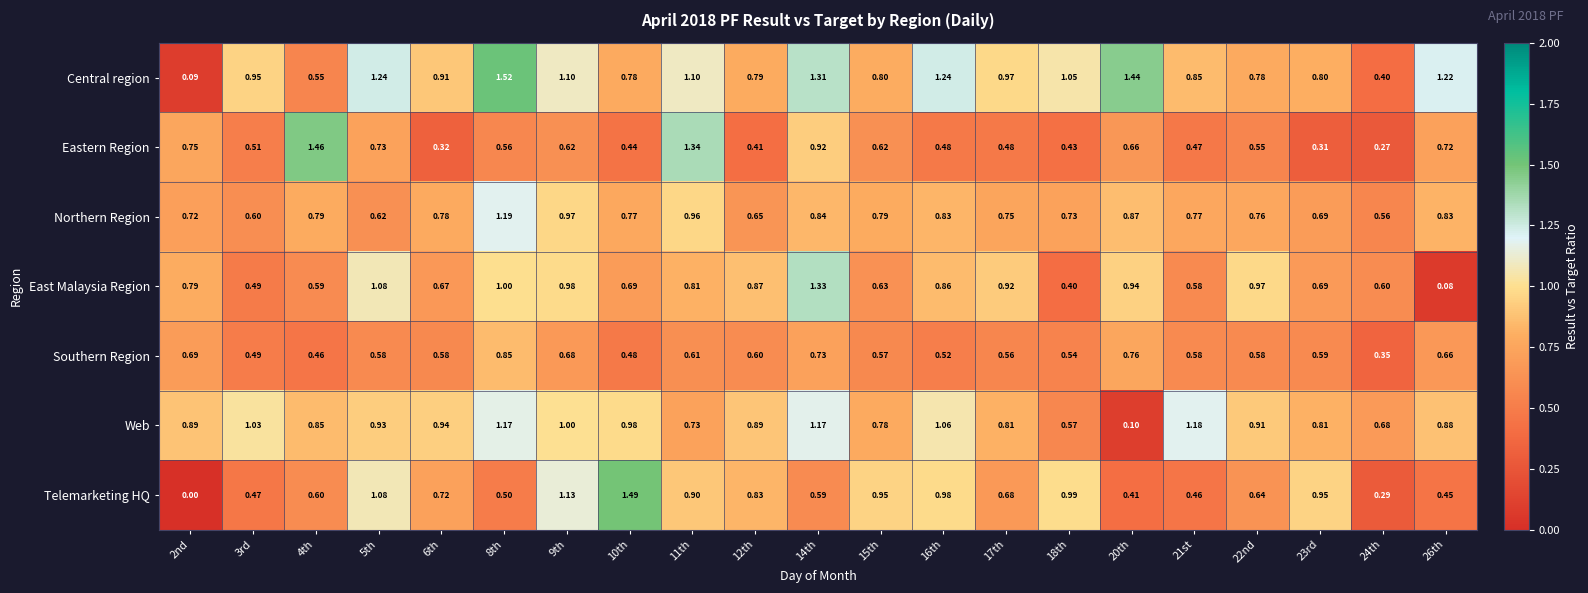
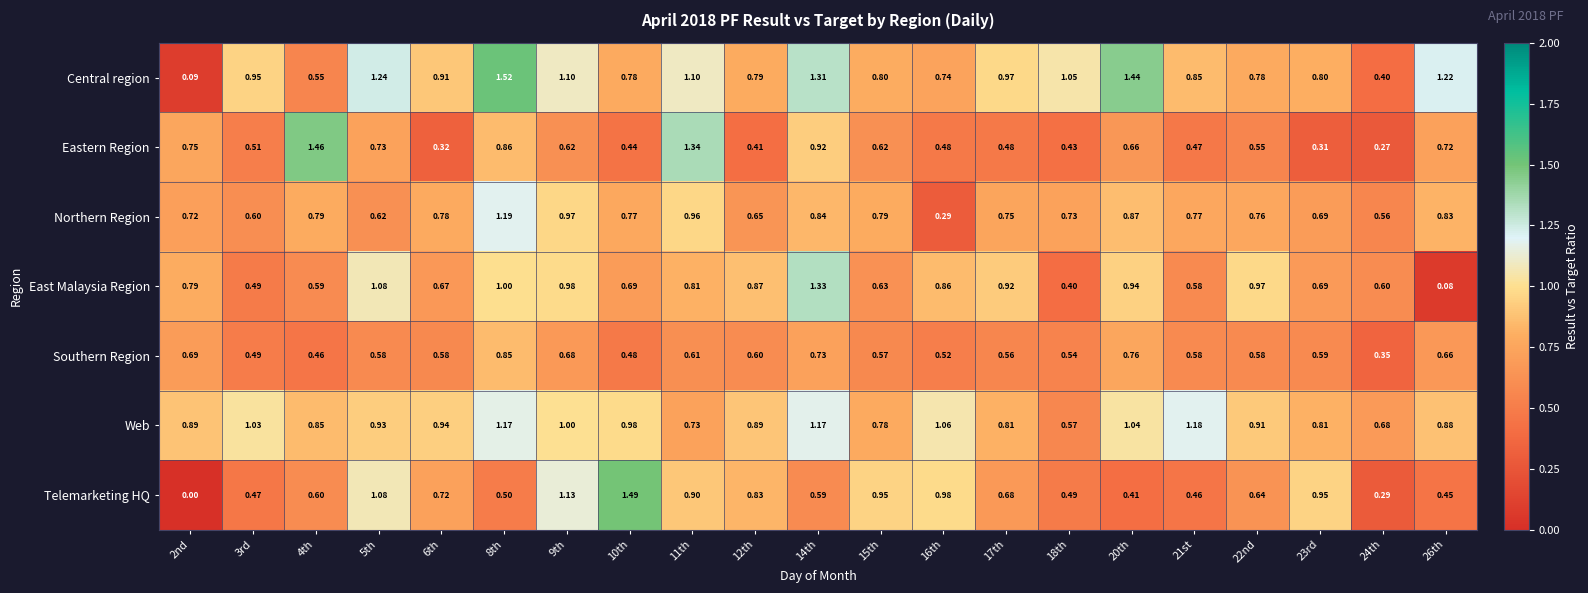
Central region, 16th: 1.24 -> 0.74
Eastern Region, 8th: 0.56 -> 0.86
Northern Region, 16th: 0.83 -> 0.29
Web, 20th: 0.10 -> 1.04
Telemarketing HQ, 18th: 0.99 -> 0.49
